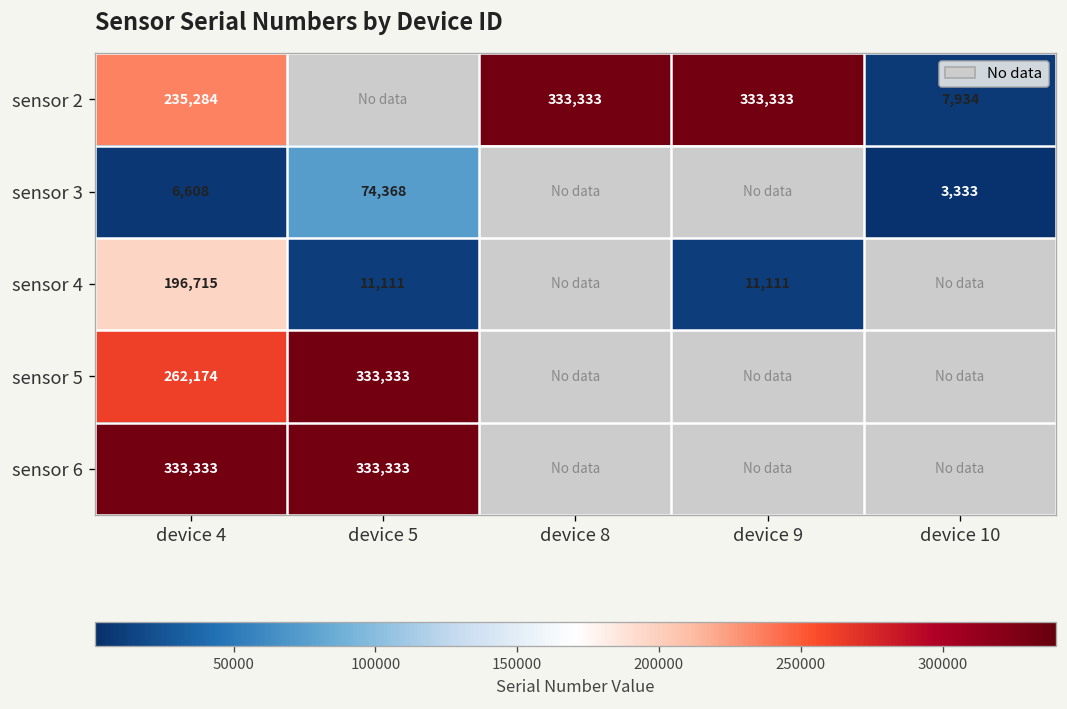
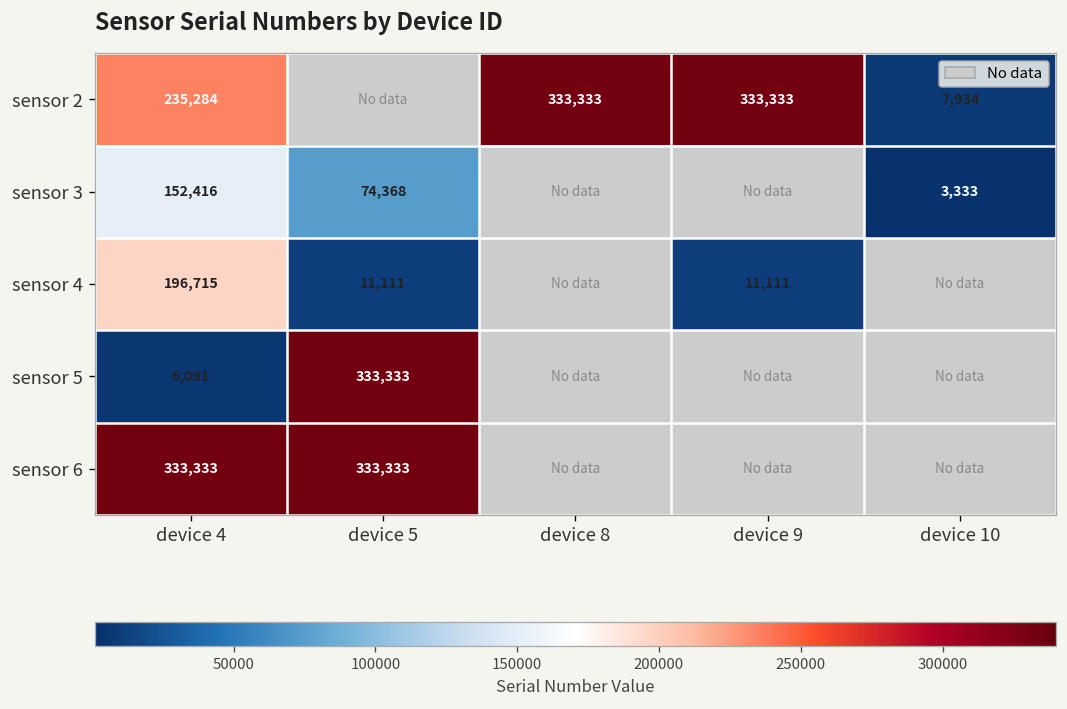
sensor 3, device 4: 6,608 -> 152,416
sensor 5, device 4: 262,174 -> 6,091
